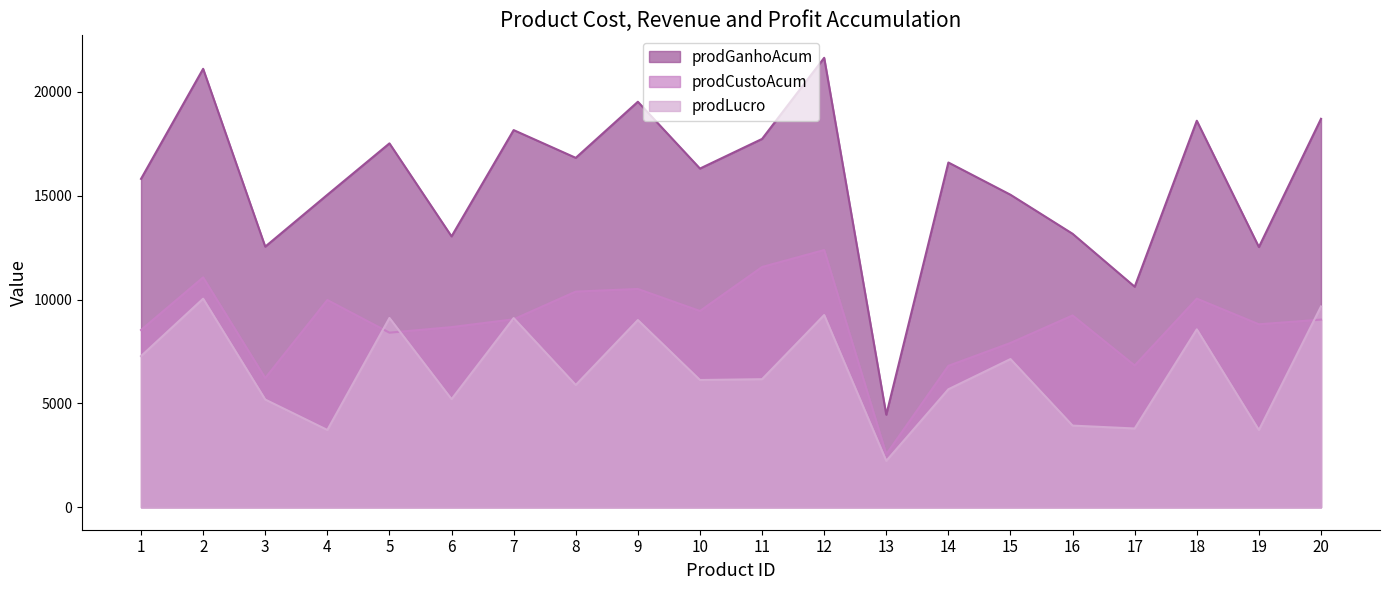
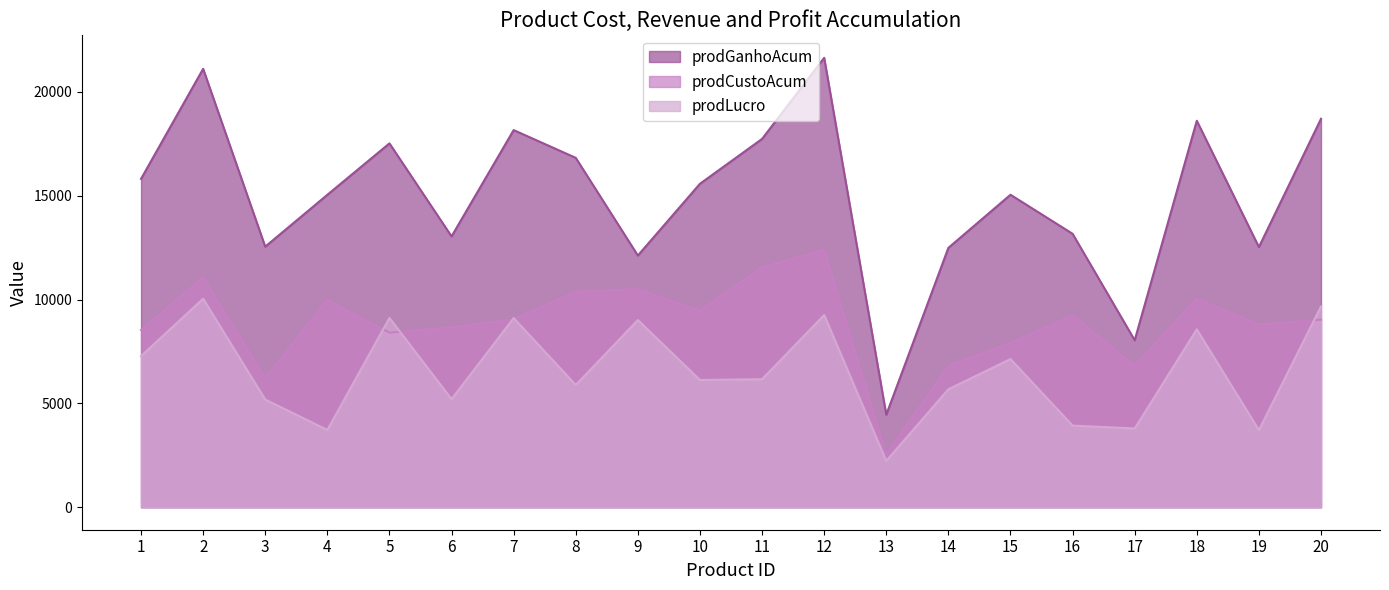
prodGanhoAcum, 9: 19500 -> 12100
prodGanhoAcum, 10: 16300 -> 15600
prodGanhoAcum, 14: 16600 -> 12500
prodGanhoAcum, 17: 10600 -> 8000
